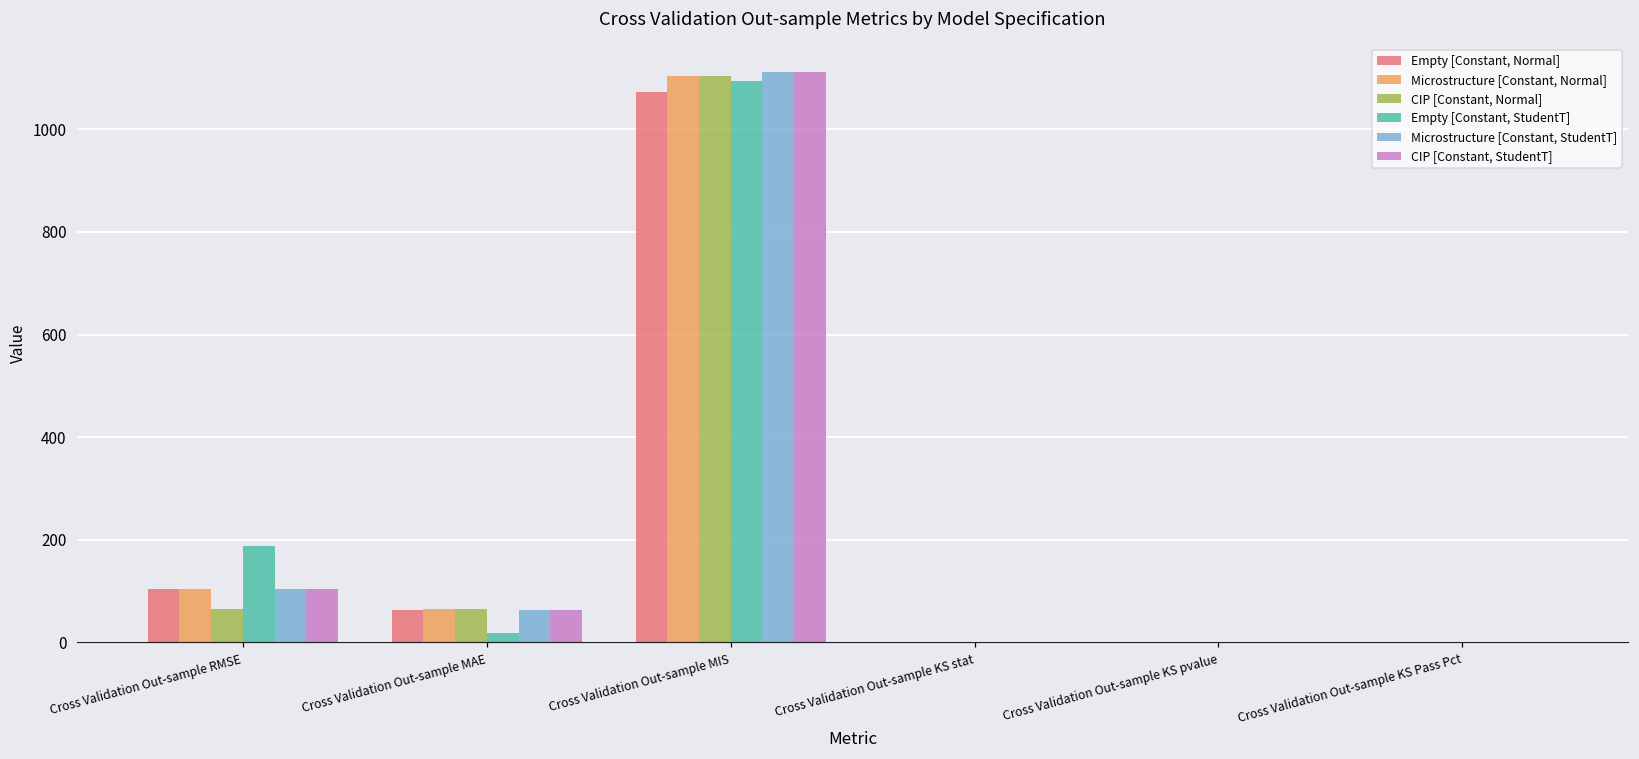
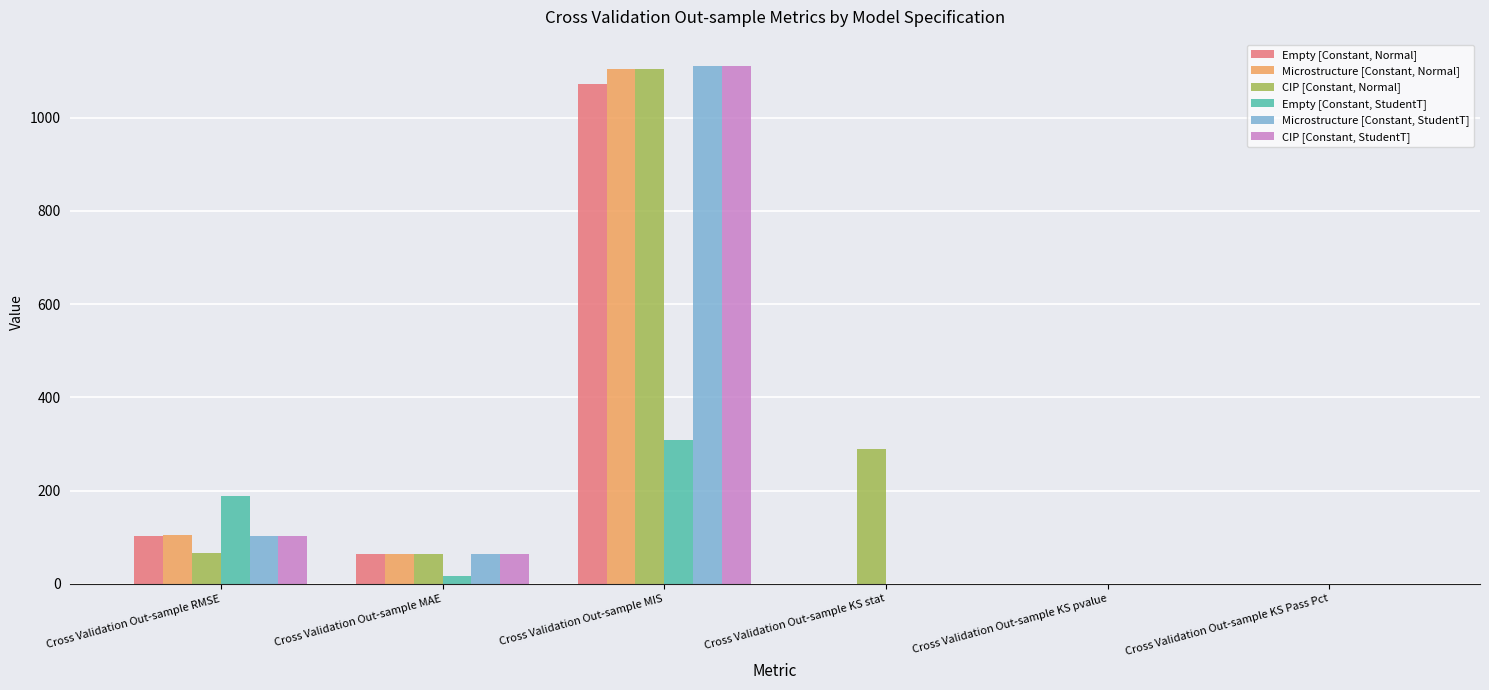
Empty [Constant, StudentT], Cross Validation Out-sample MIS: 1090 -> 310
CIP [Constant, Normal], Cross Validation Out-sample KS stat: 0 -> 290
